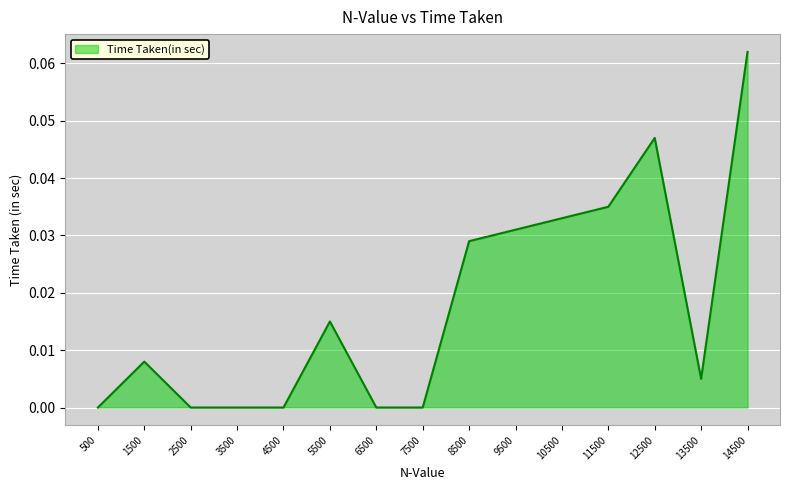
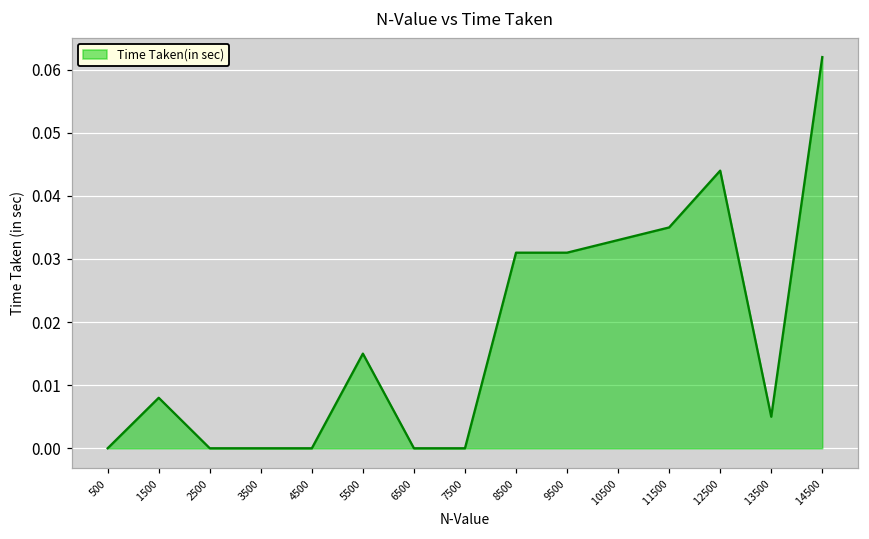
8500: 0.029 -> 0.031
12500: 0.047 -> 0.044
